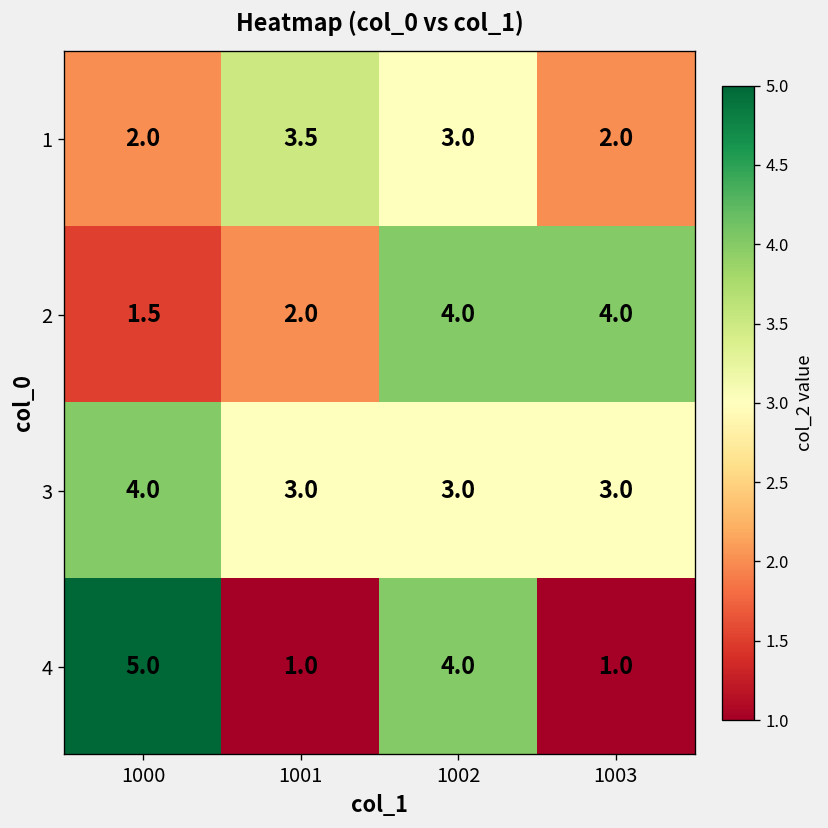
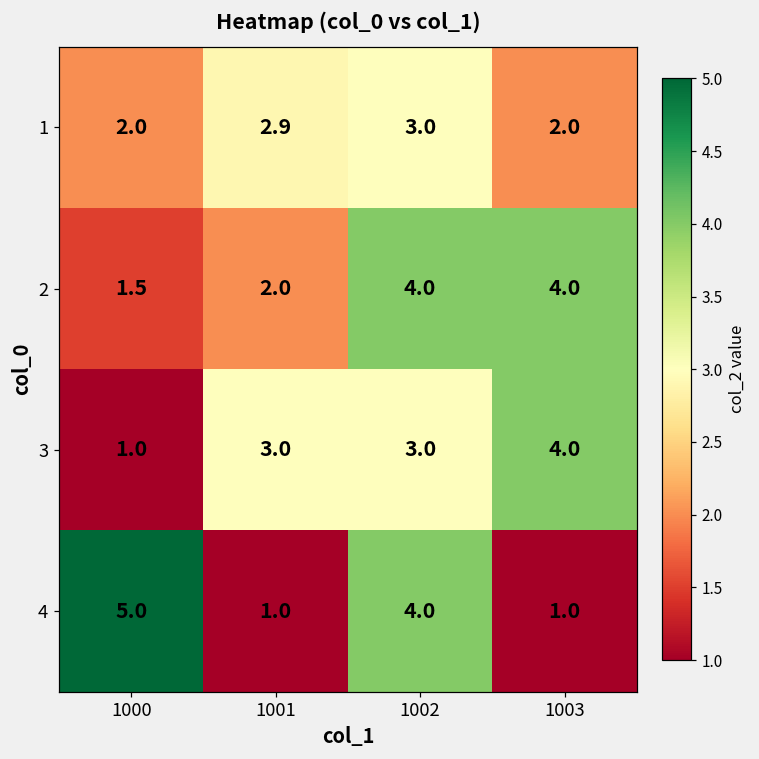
1, 1001: 3.5 -> 2.9
3, 1000: 4.0 -> 1.0
3, 1003: 3.0 -> 4.0
